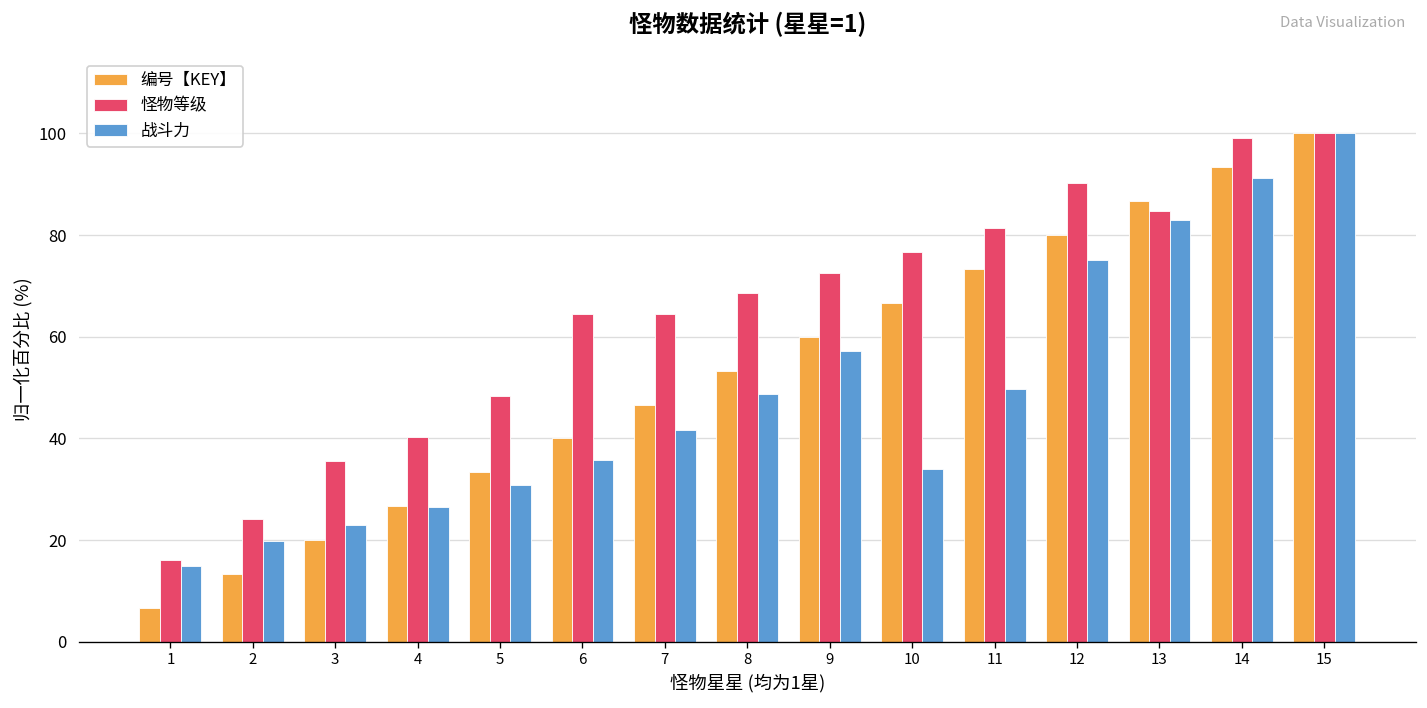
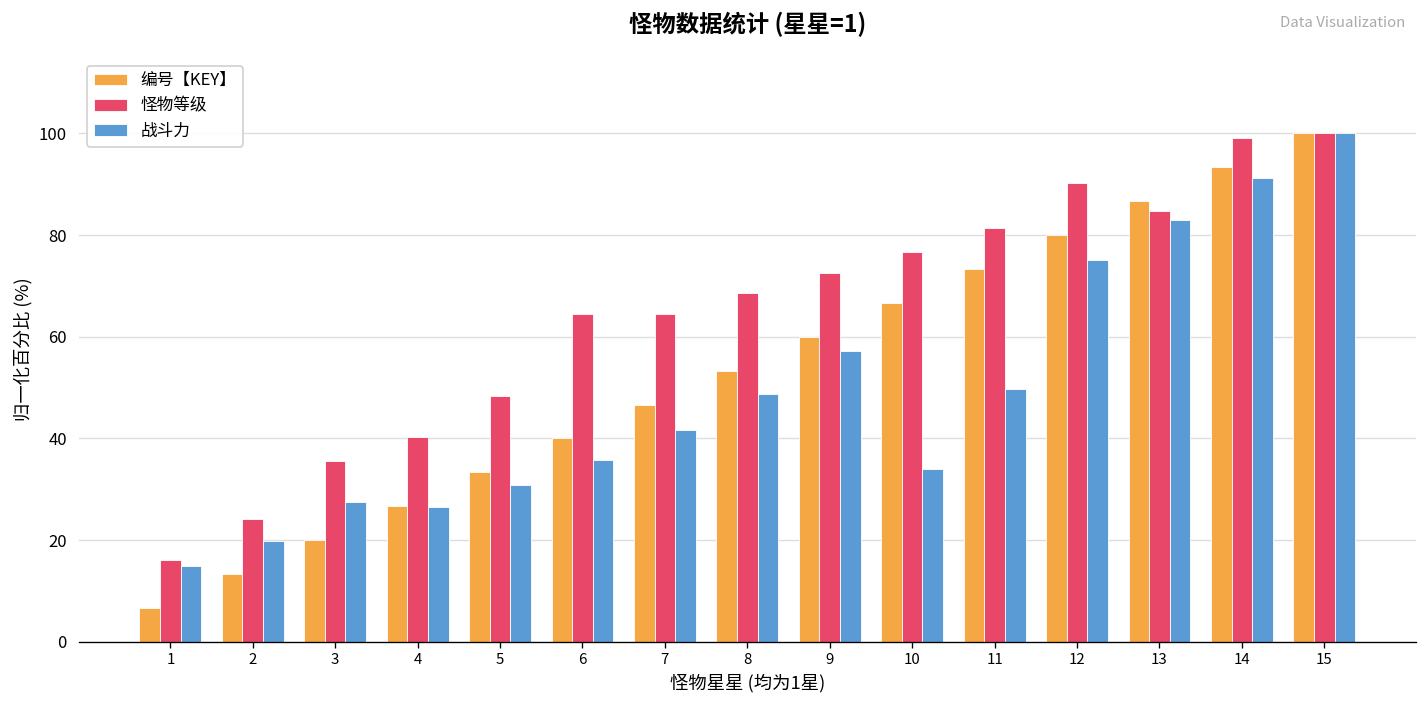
战斗力, 3: 23 -> 27
